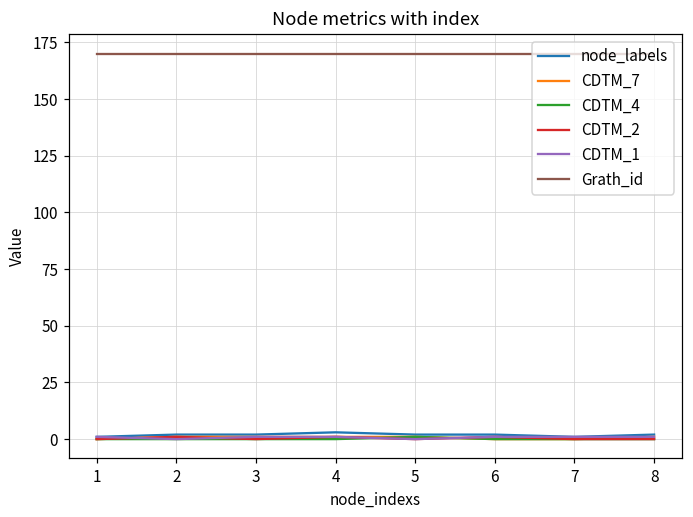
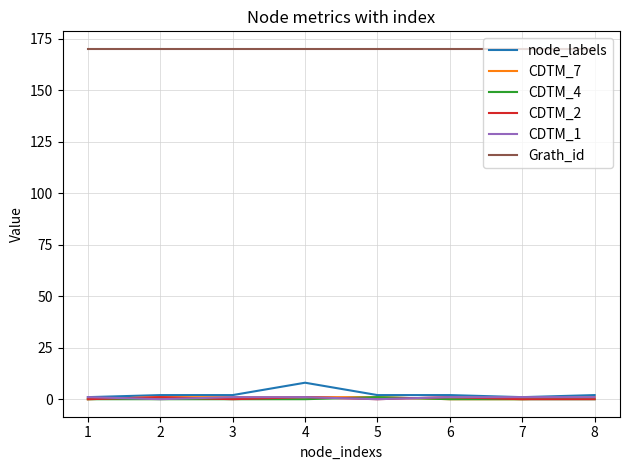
node_labels, 4: 3 -> 8
